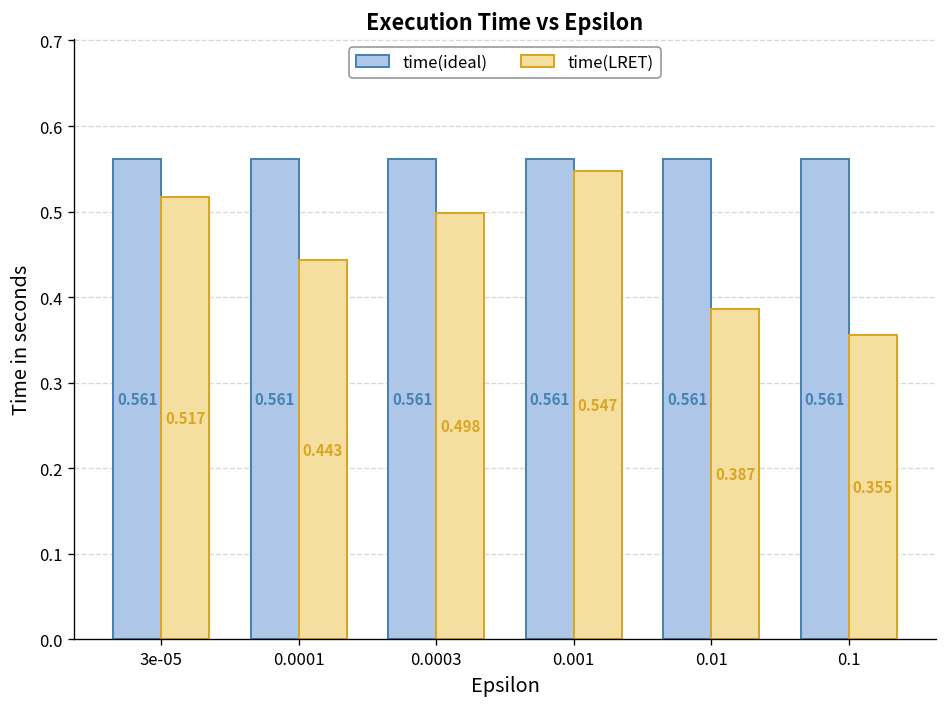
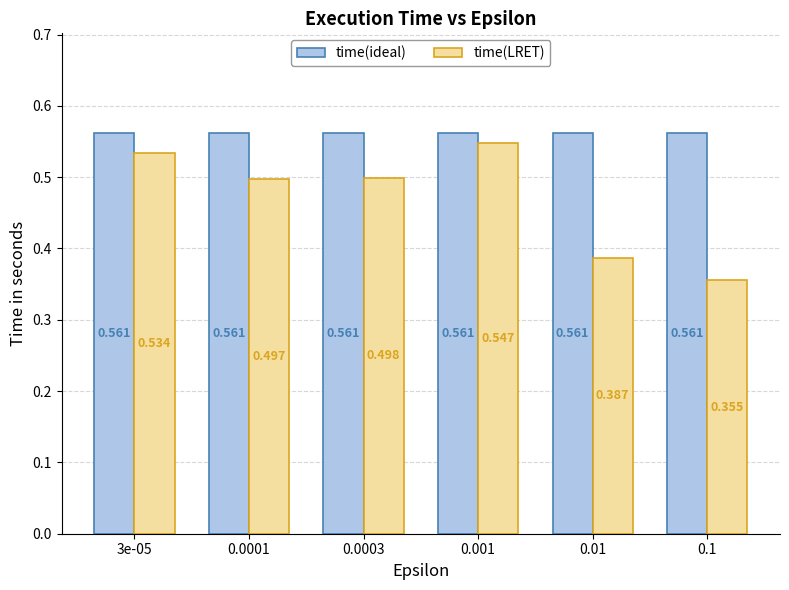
time(LRET), 3e-05: 0.517 -> 0.534
time(LRET), 0.0001: 0.443 -> 0.497
